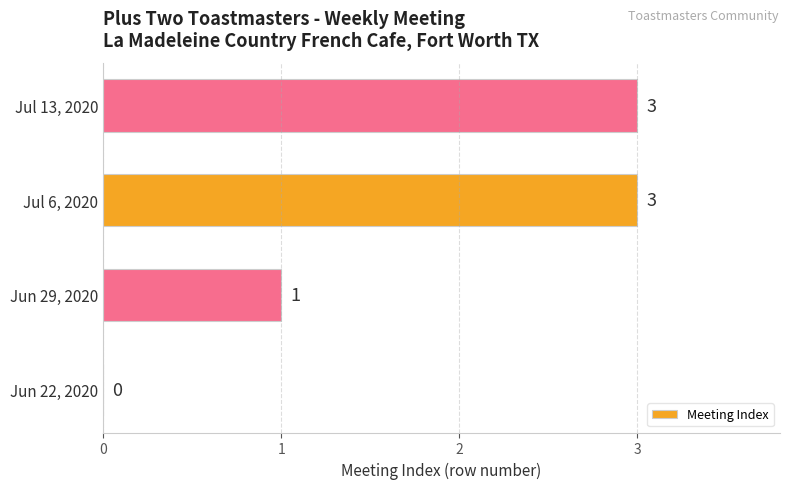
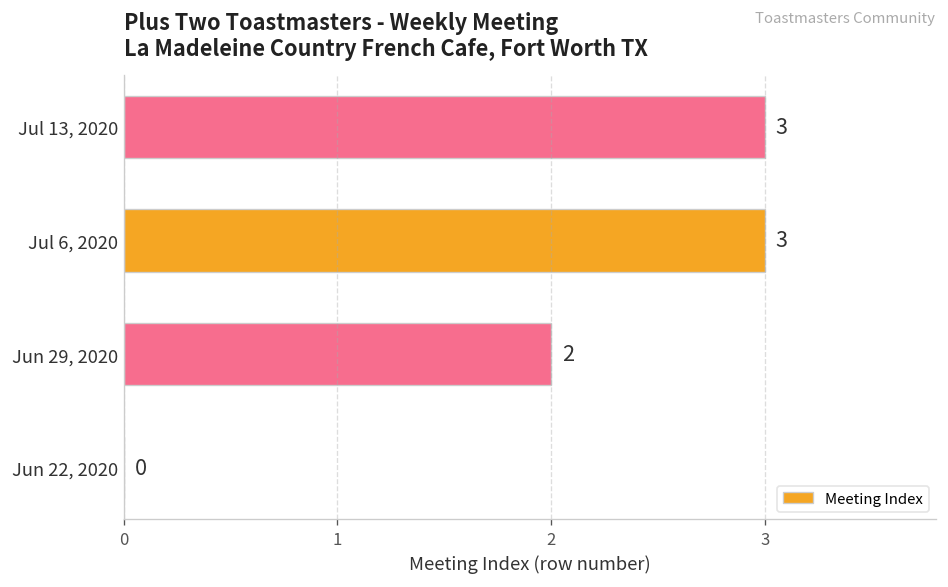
Jun 29, 2020: 1 -> 2
